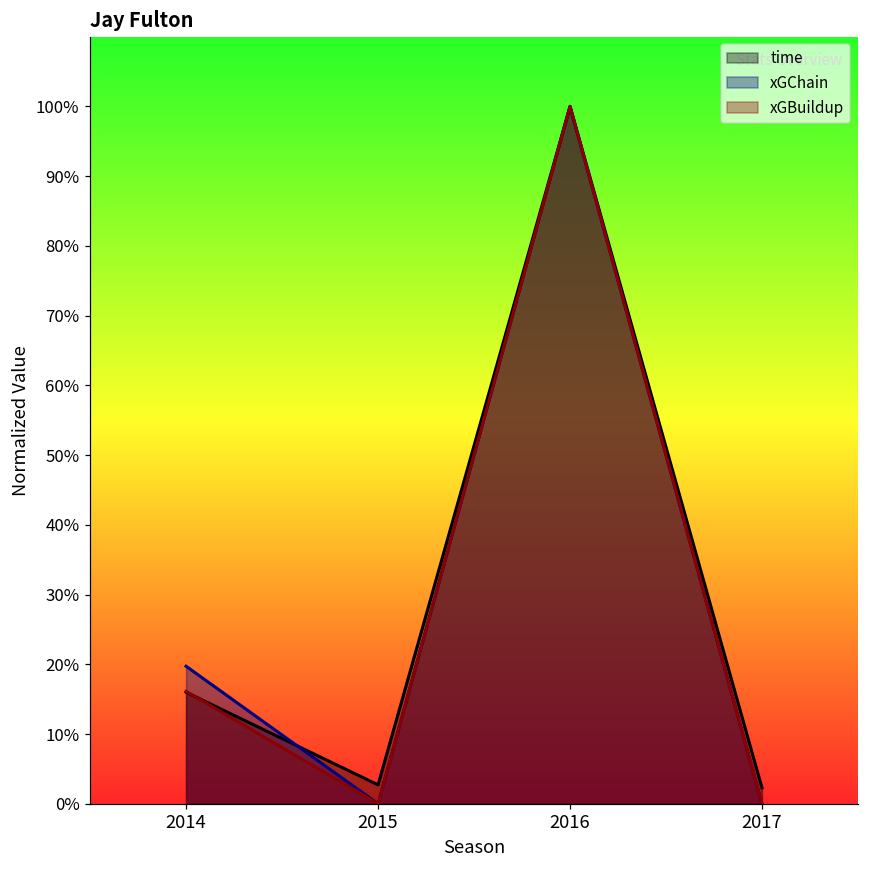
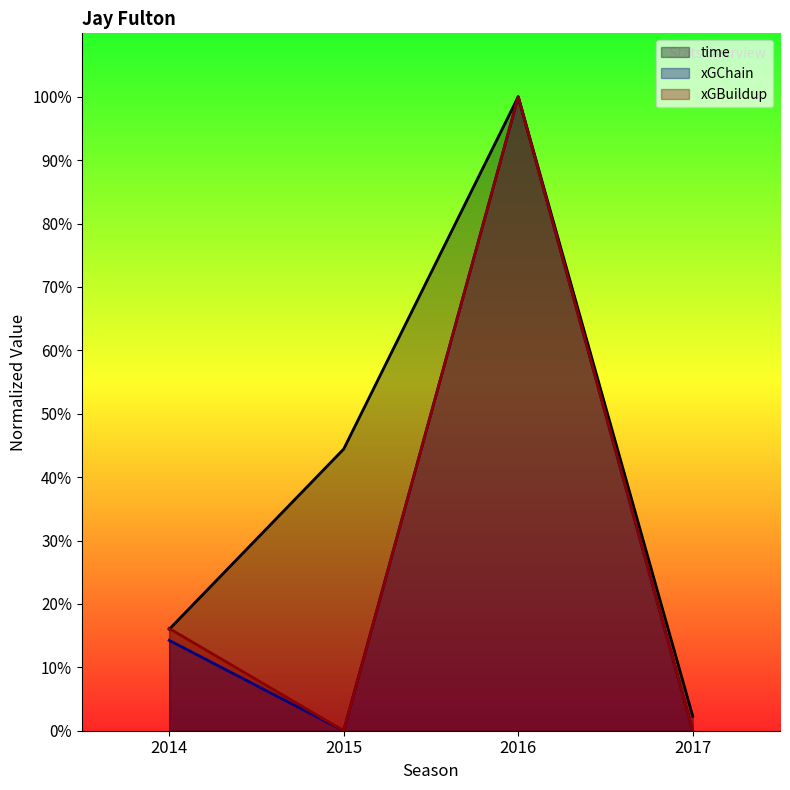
xGChain, 2014: 20% -> 14%
time, 2015: 3% -> 44%
